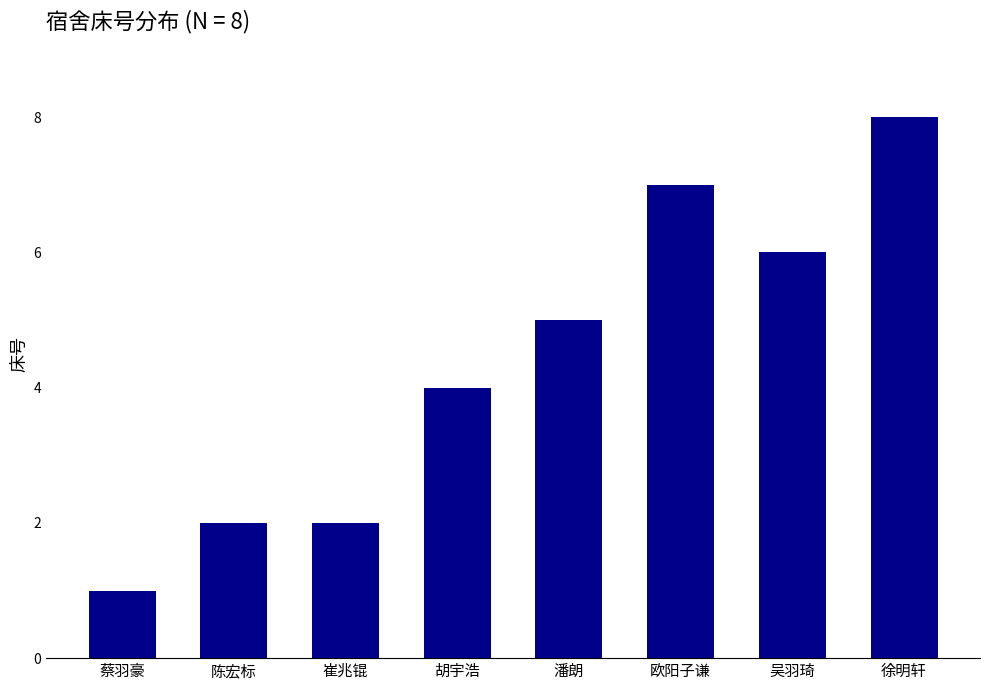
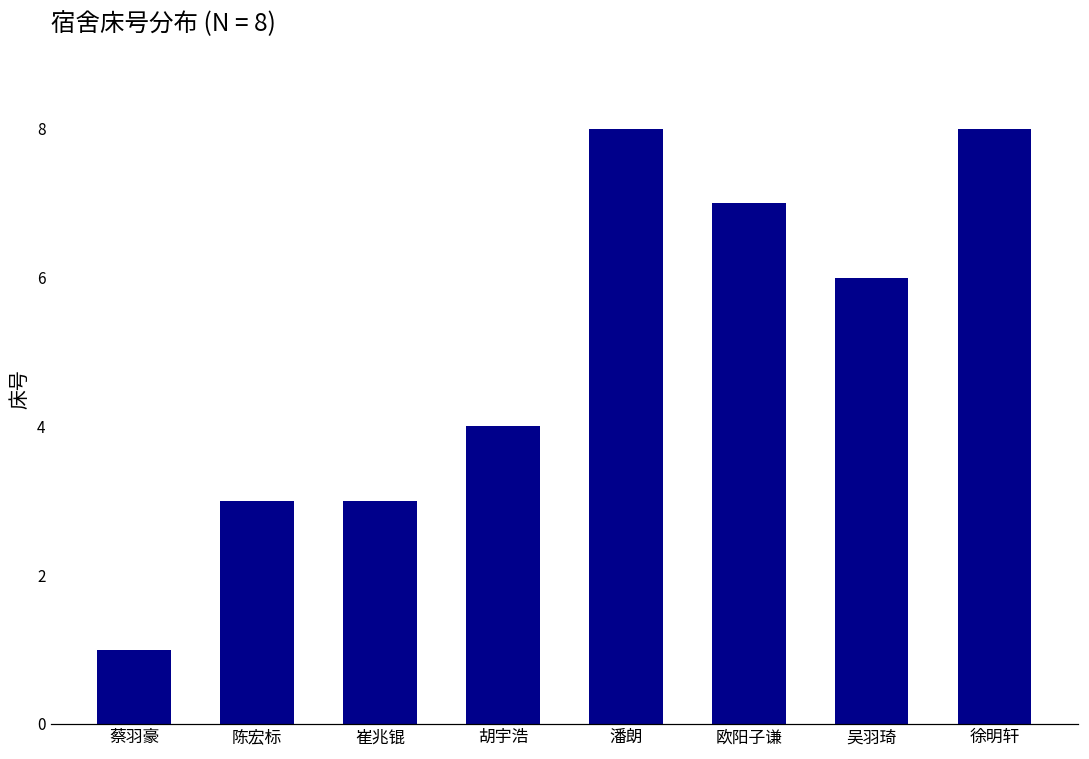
陈宏标: 2 -> 3
崔兆锟: 2 -> 3
潘朗: 5 -> 8
